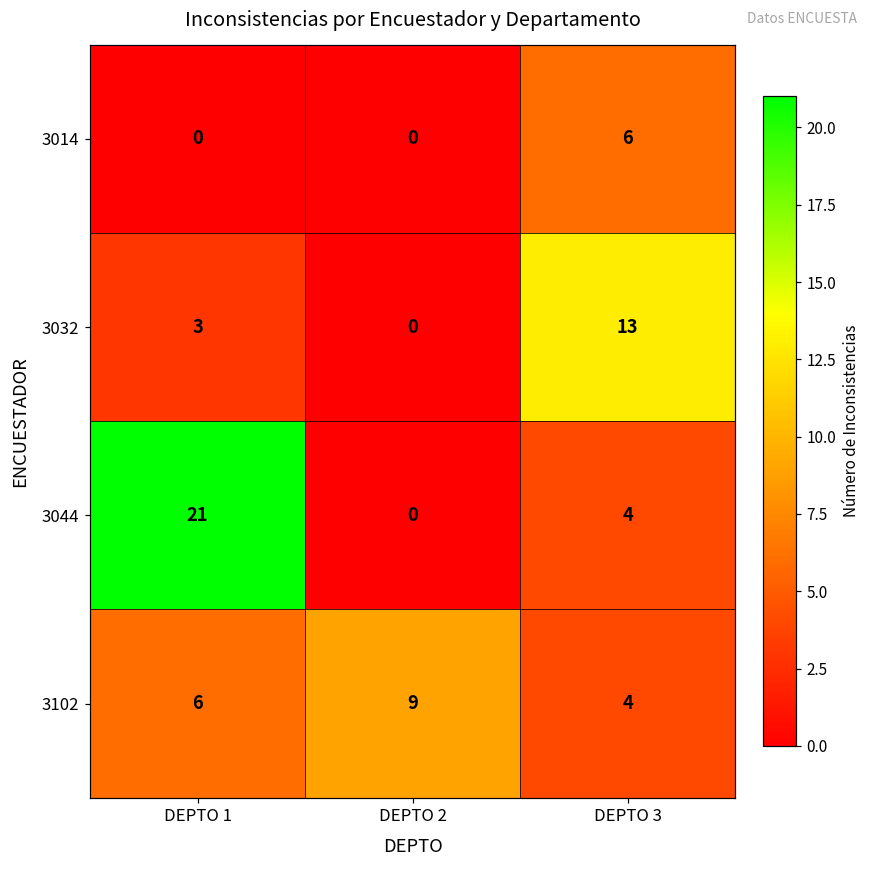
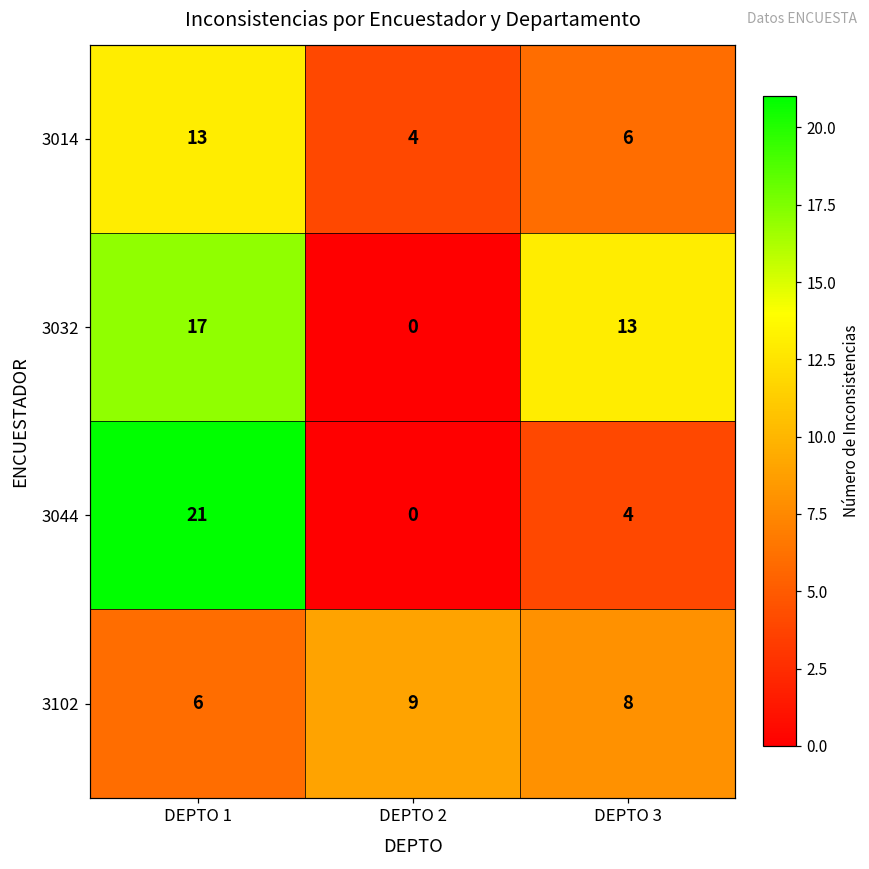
3014, DEPTO 1: 0 -> 13
3014, DEPTO 2: 0 -> 4
3032, DEPTO 1: 3 -> 17
3102, DEPTO 3: 4 -> 8
